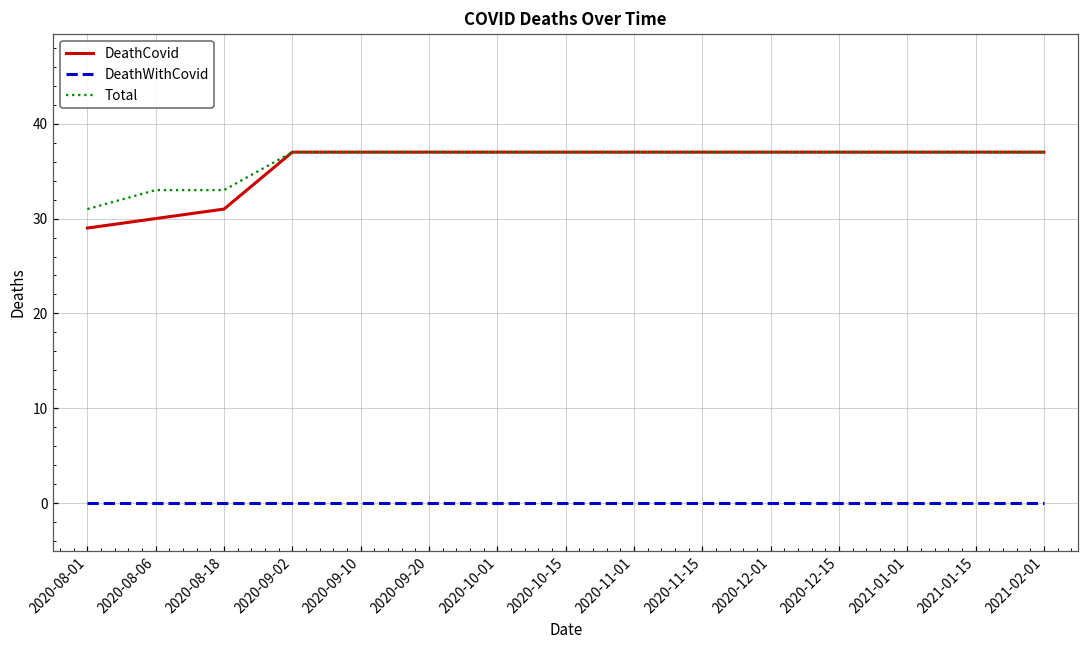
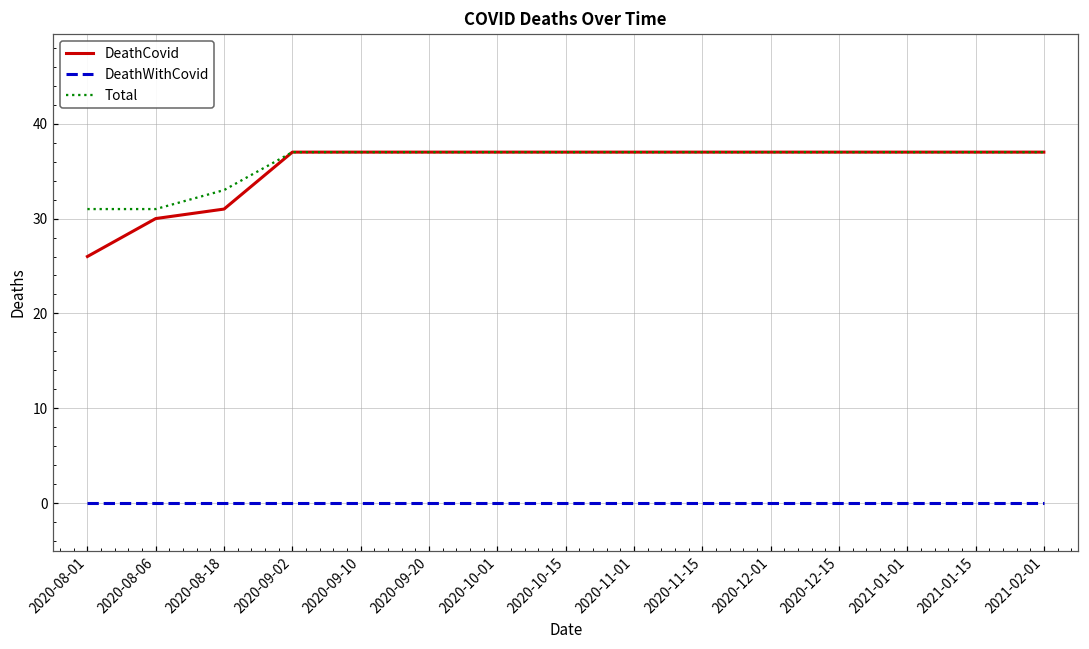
DeathCovid, 2020-08-01: 29 -> 26
Total, 2020-08-06: 33 -> 31
